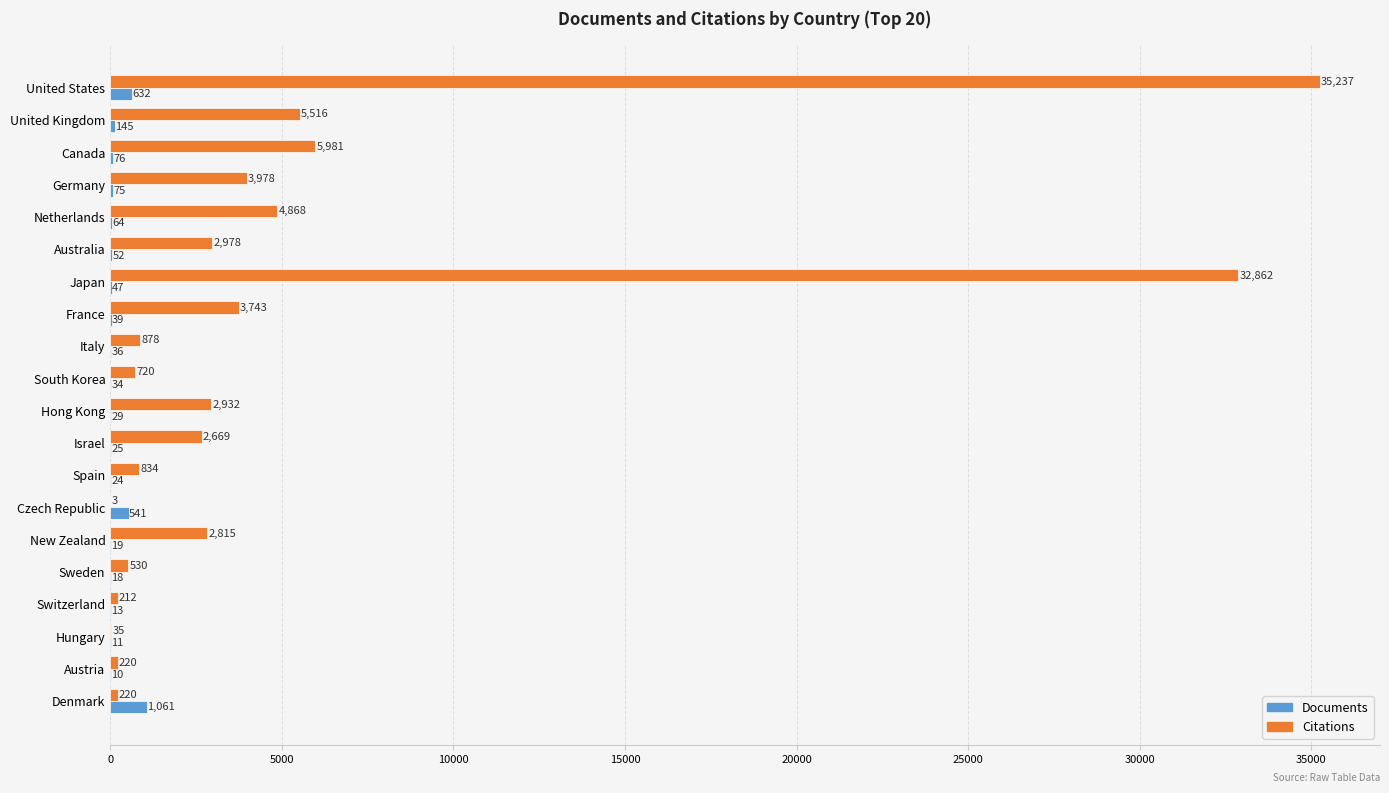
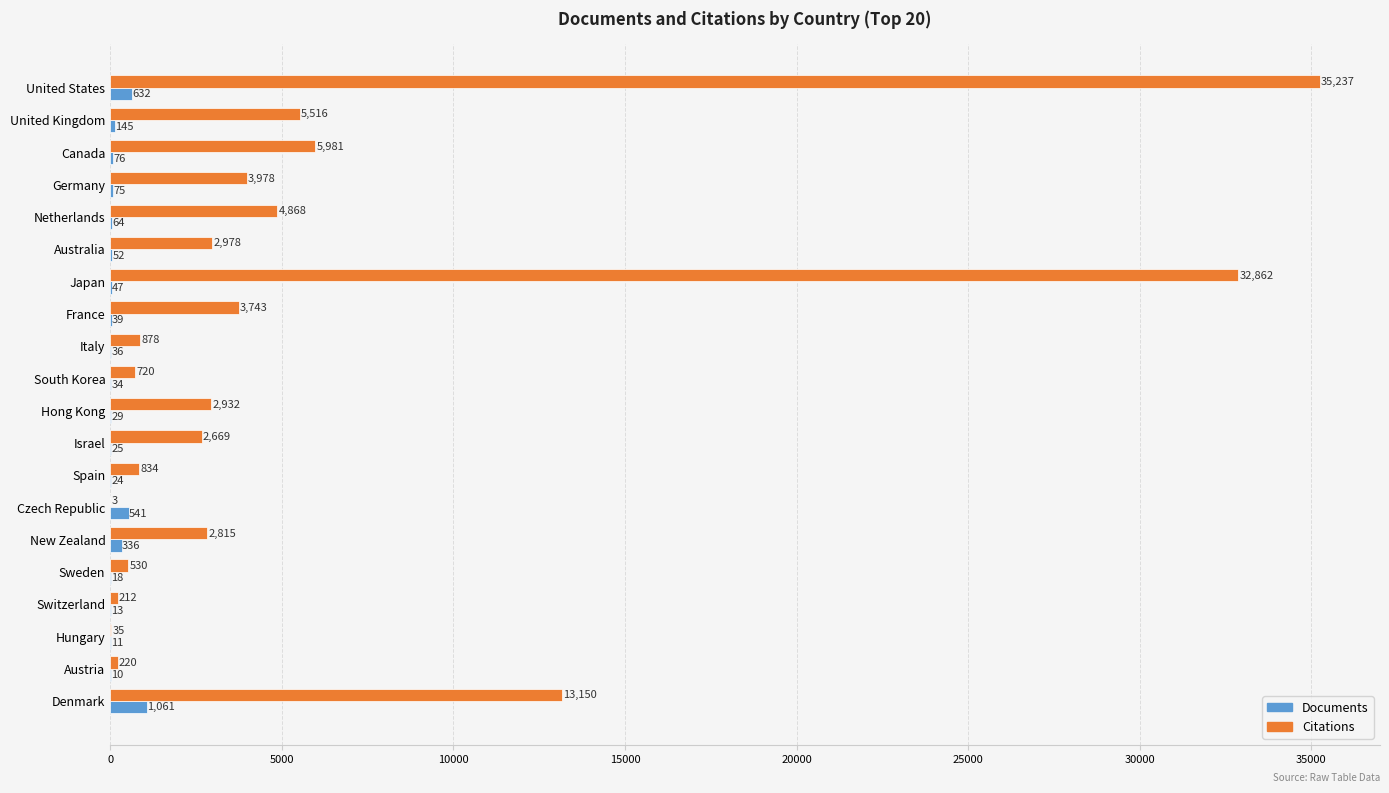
Documents, New Zealand: 19 -> 336
Citations, Denmark: 220 -> 13,150
